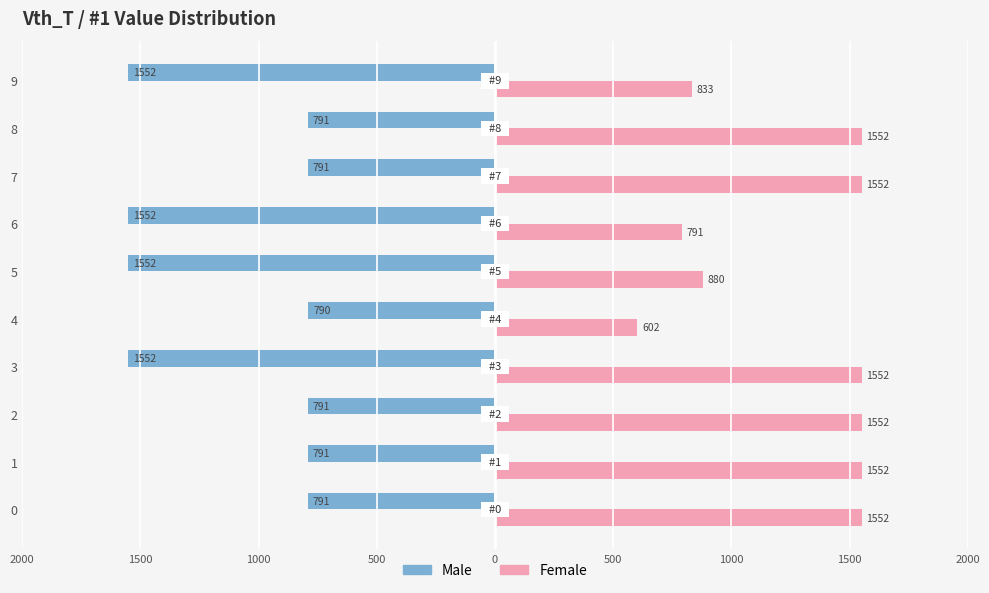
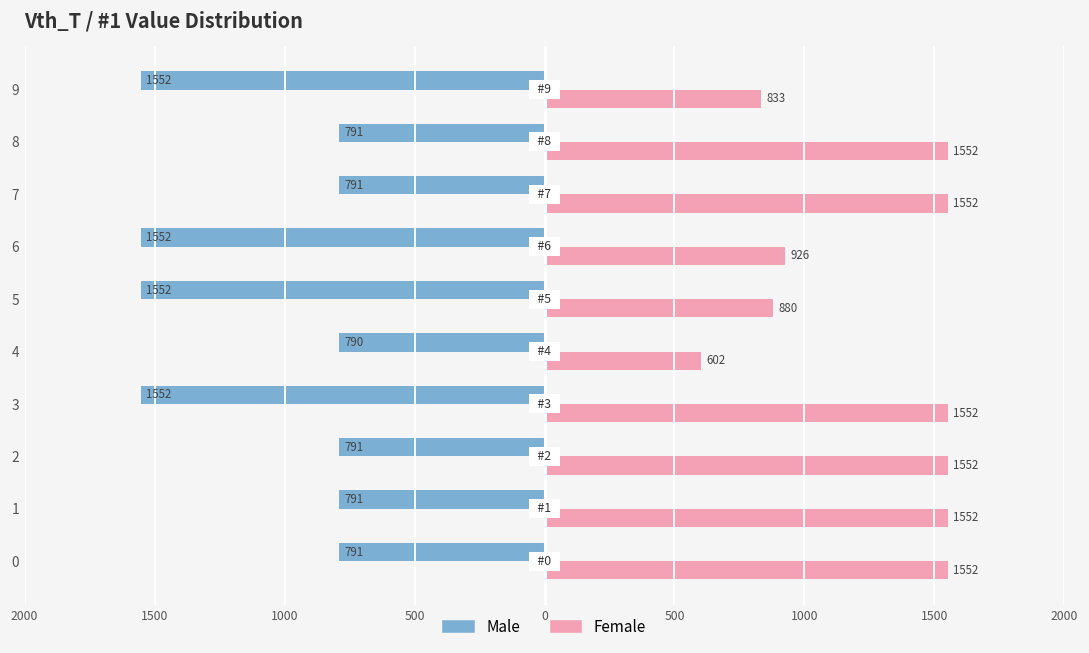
Female, 6: 791 -> 926
